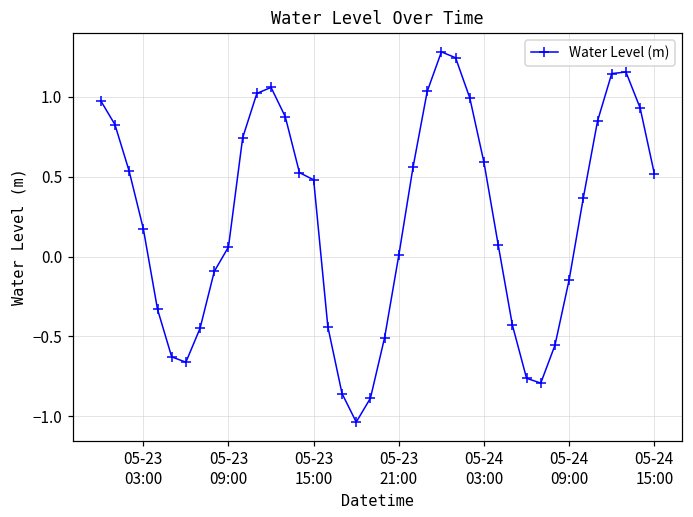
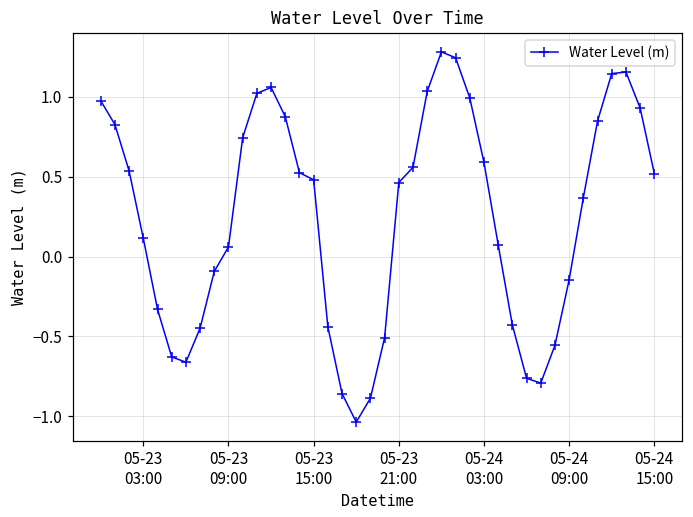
05-23 03:00: 0.17 -> 0.11
05-23 21:00: 0.01 -> 0.46
